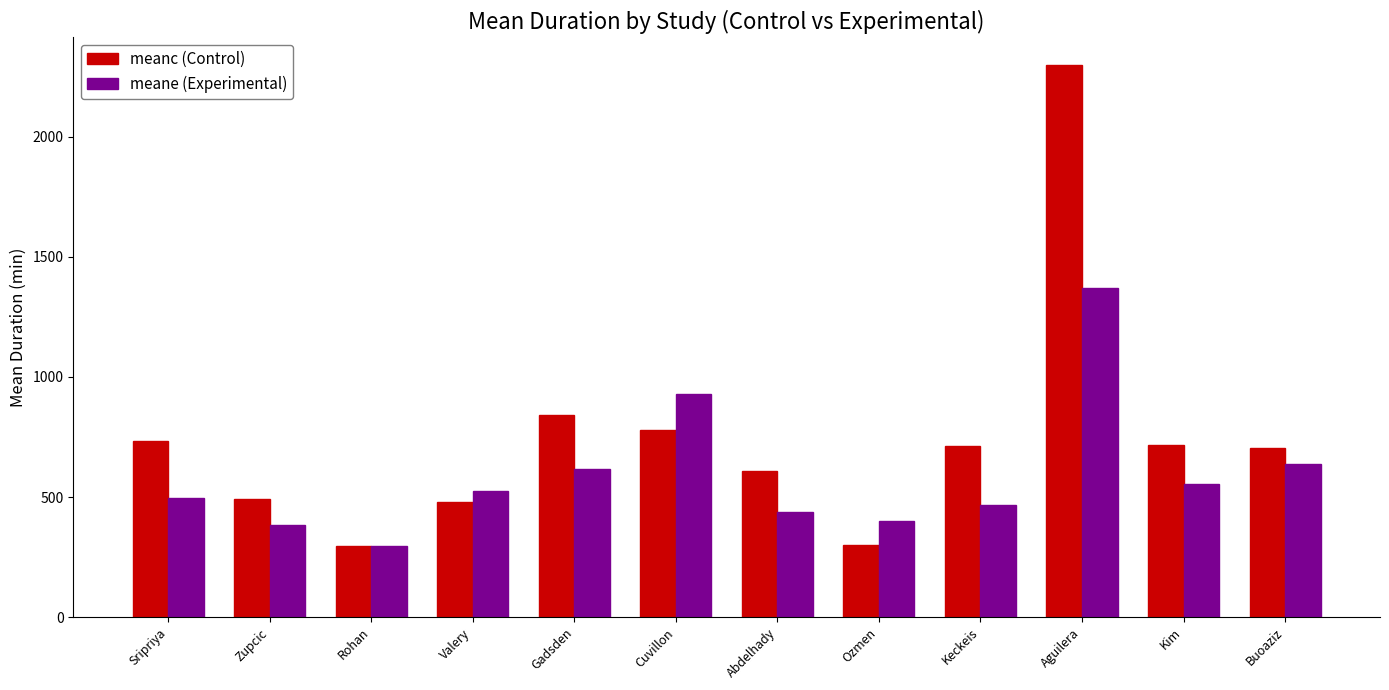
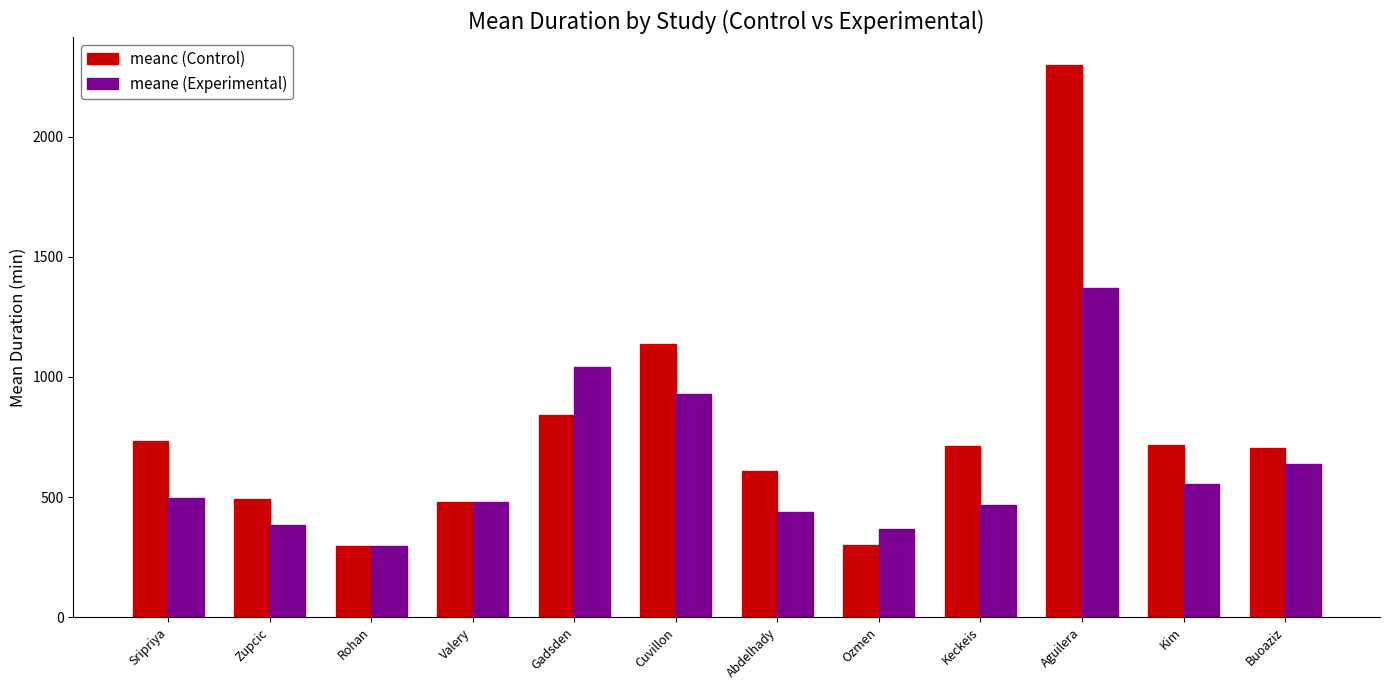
meane (Experimental), Valery: 520 -> 480
meane (Experimental), Gadsden: 620 -> 1040
meanc (Control), Cuvillon: 780 -> 1140
meane (Experimental), Ozmen: 400 -> 370
